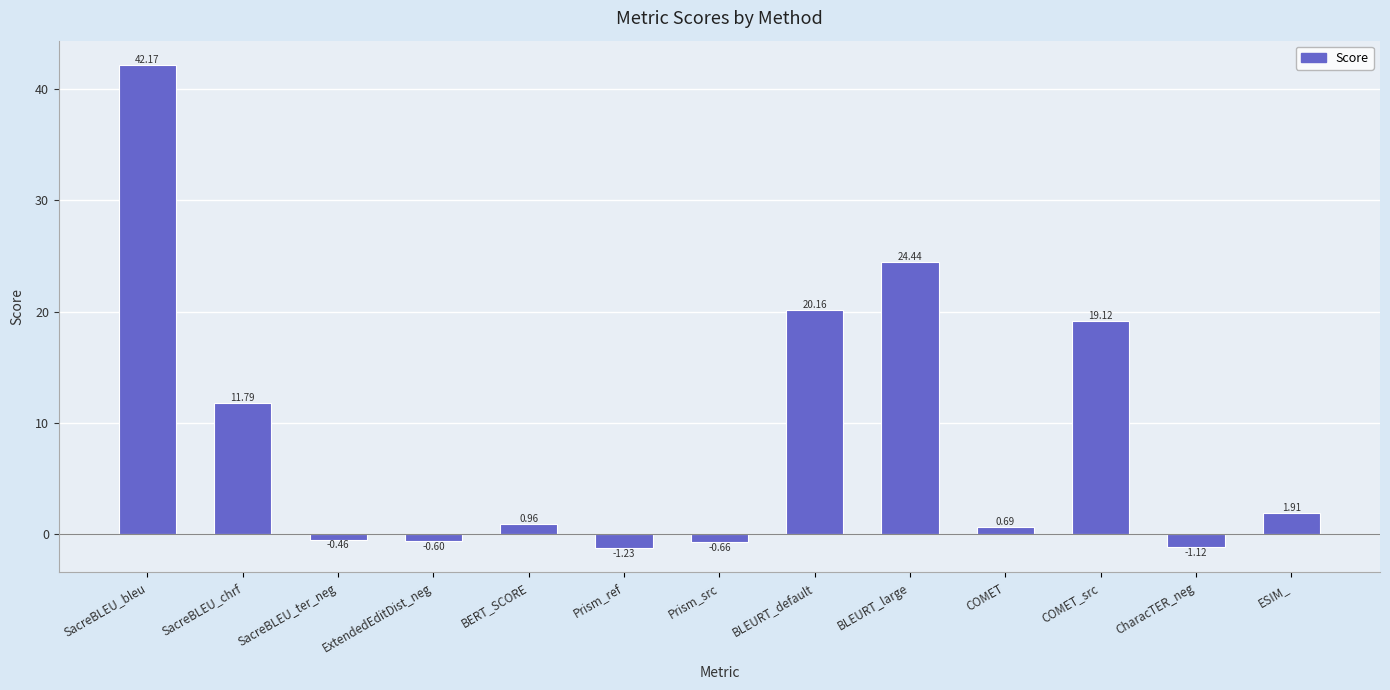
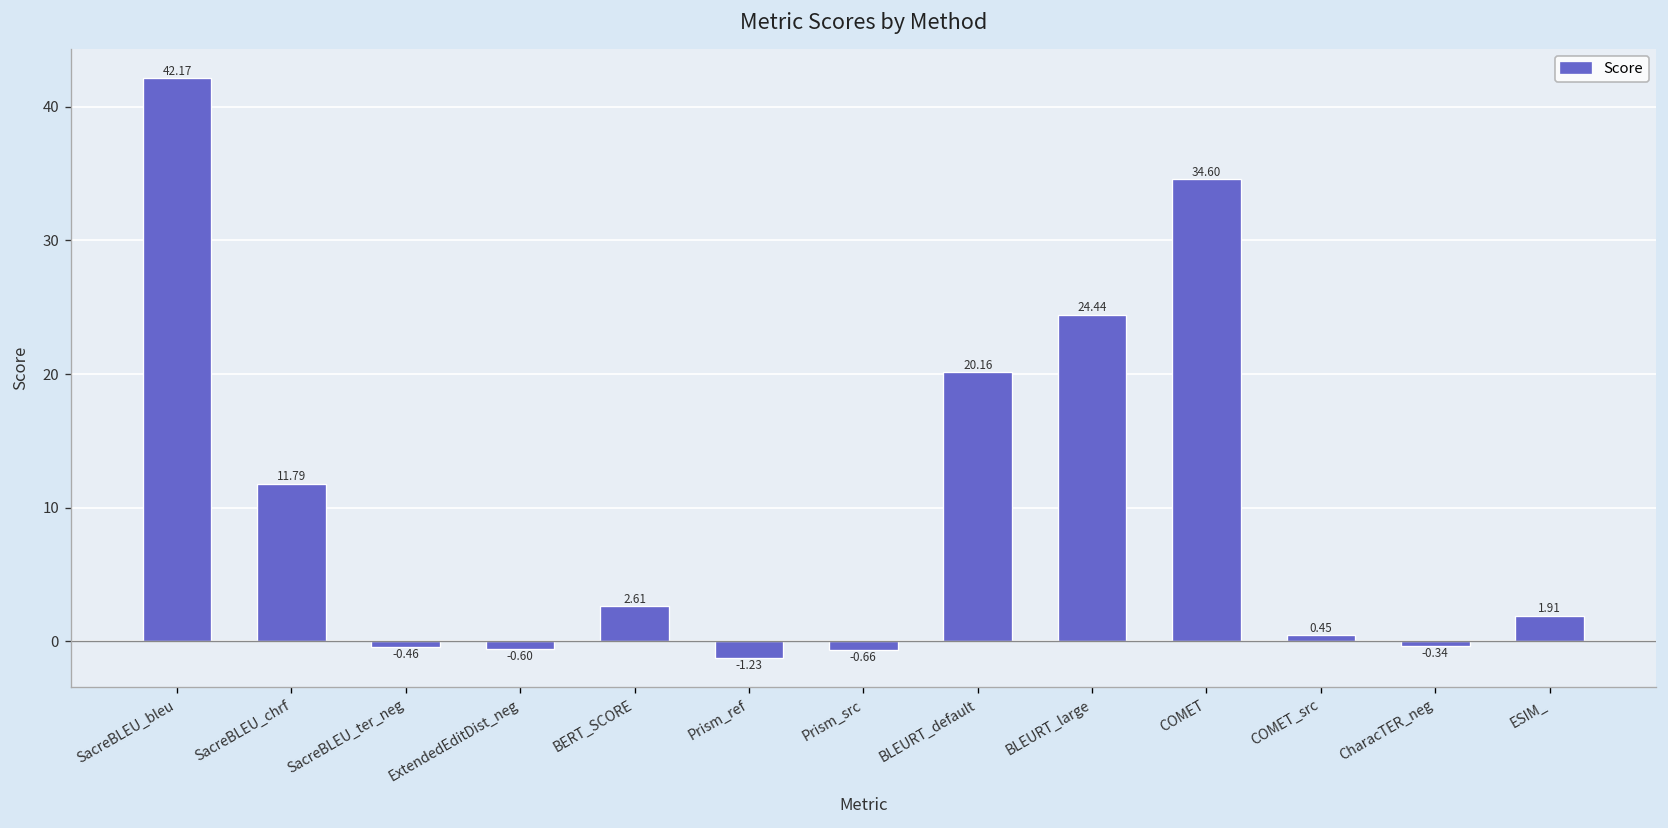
BERT_SCORE: 0.96 -> 2.61
COMET: 0.69 -> 34.60
COMET_src: 19.12 -> 0.45
CharacTER_neg: -1.12 -> -0.34
